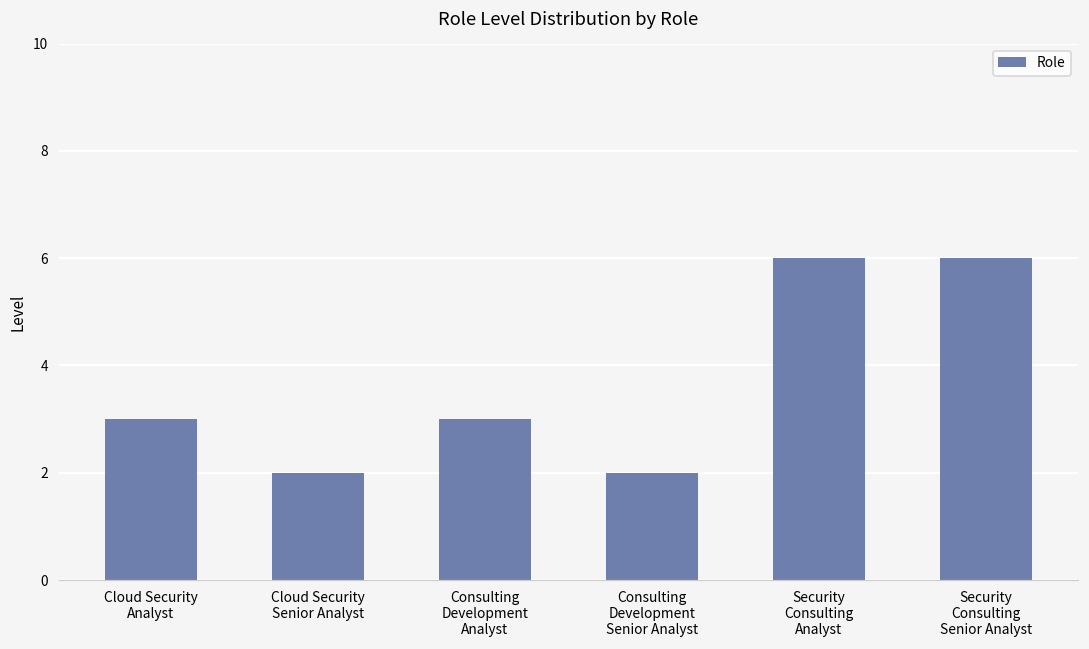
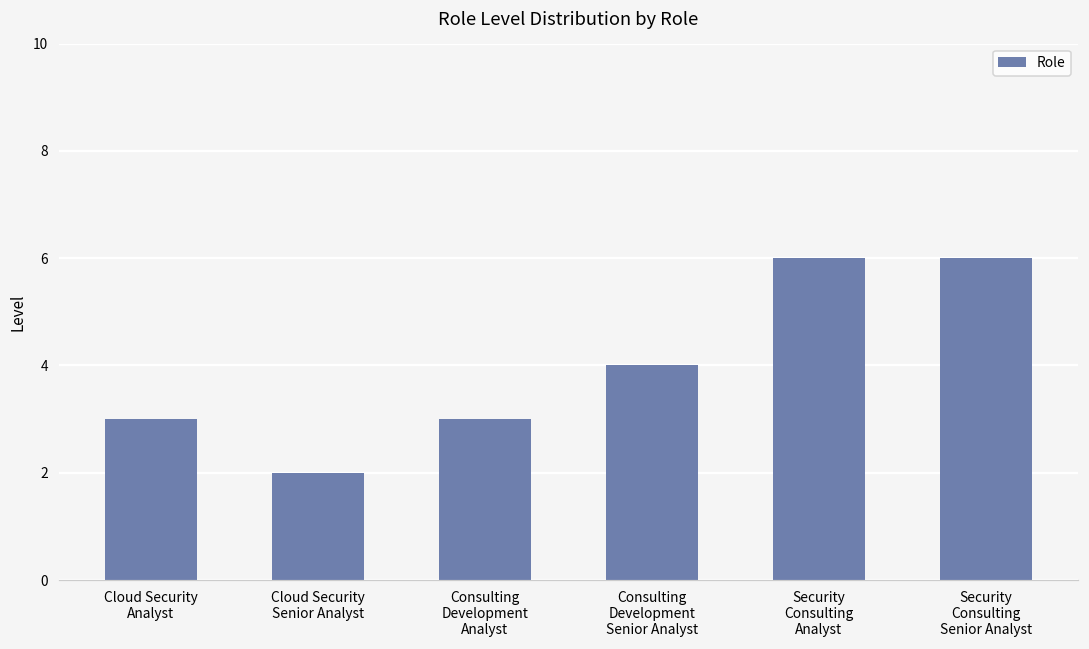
Consulting Development Senior Analyst: 2 -> 4
